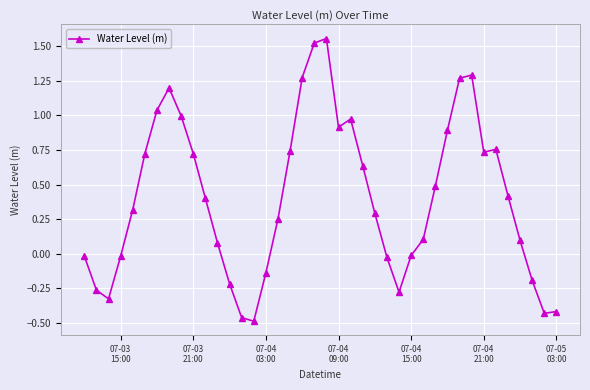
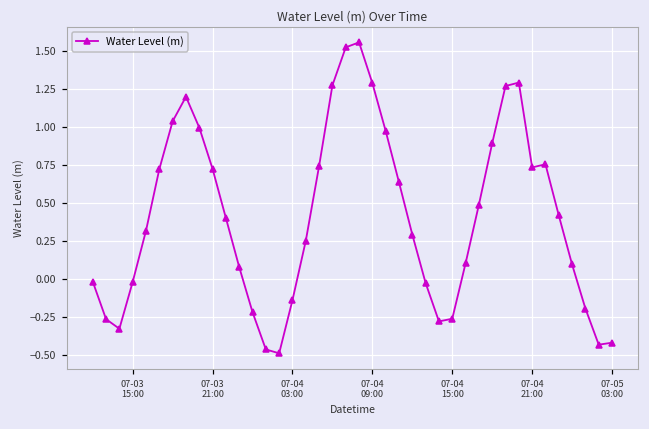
07-04 09:00: 0.91 -> 1.29
07-04 15:00: -0.01 -> -0.26
